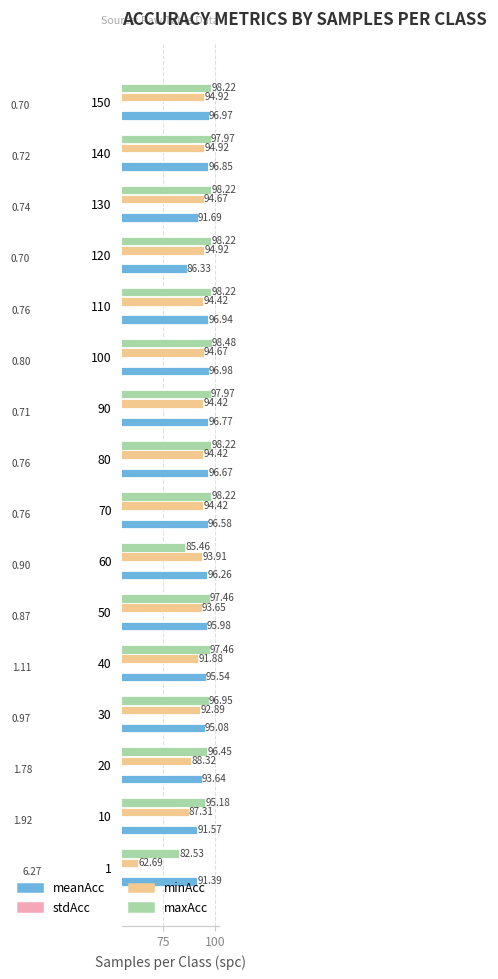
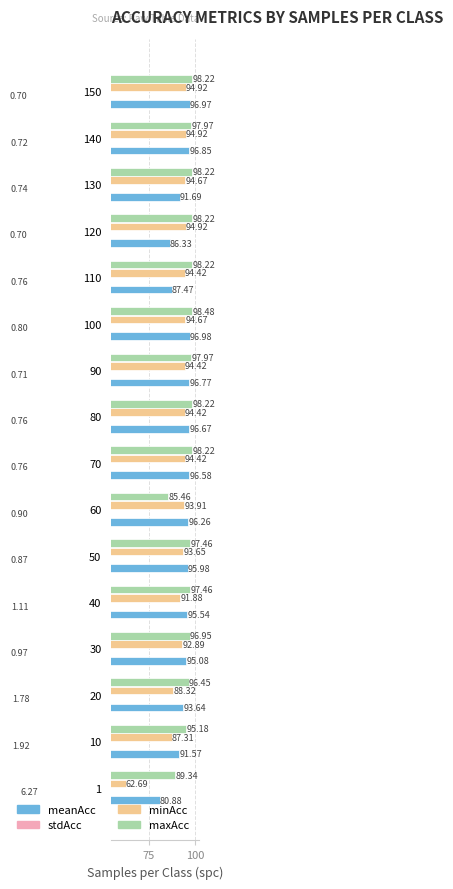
meanAcc, 110: 96.94 -> 87.47
maxAcc, 1: 82.53 -> 89.34
meanAcc, 1: 91.39 -> 80.88
